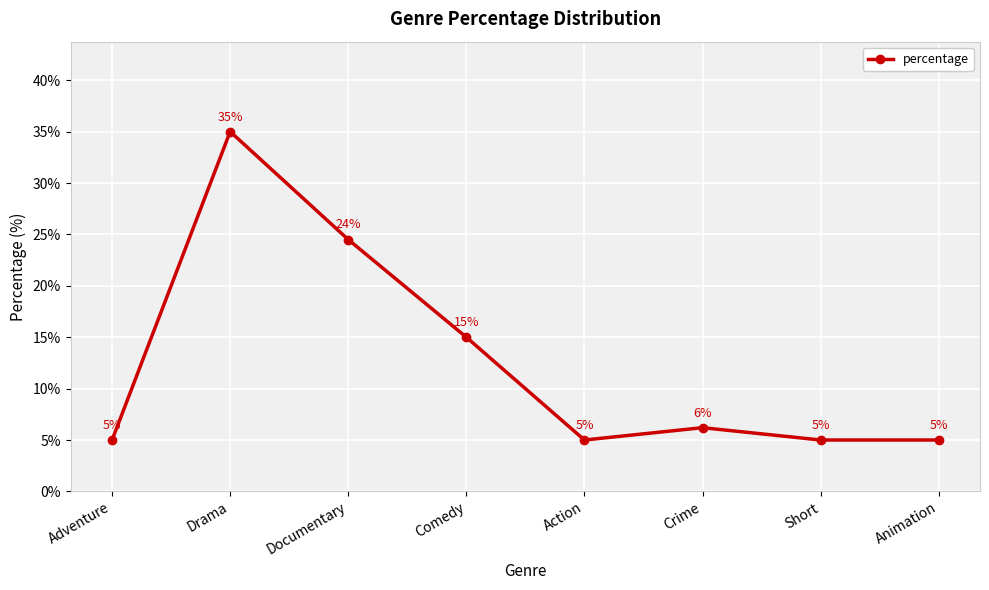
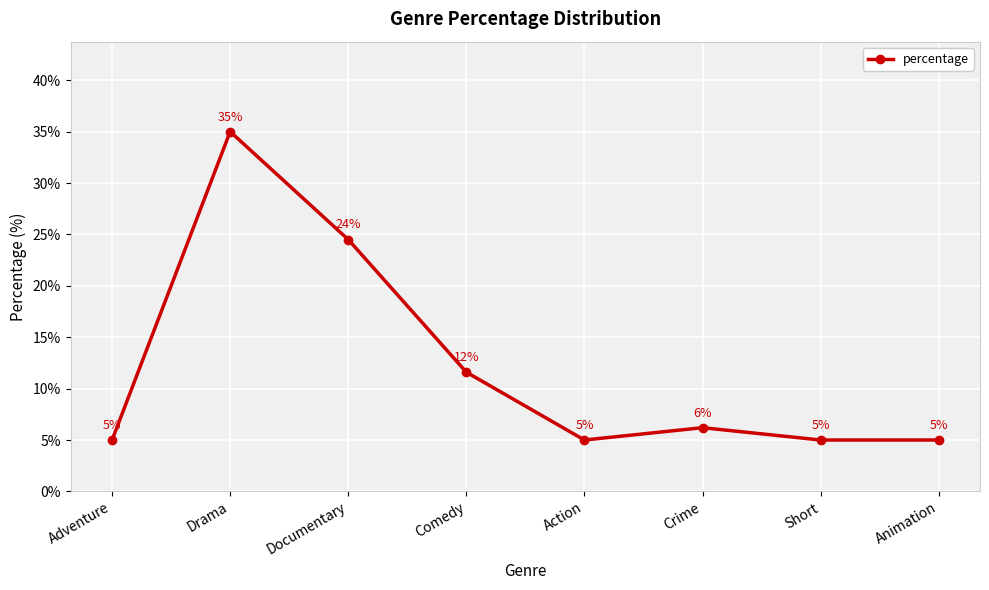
Comedy: 15% -> 12%
